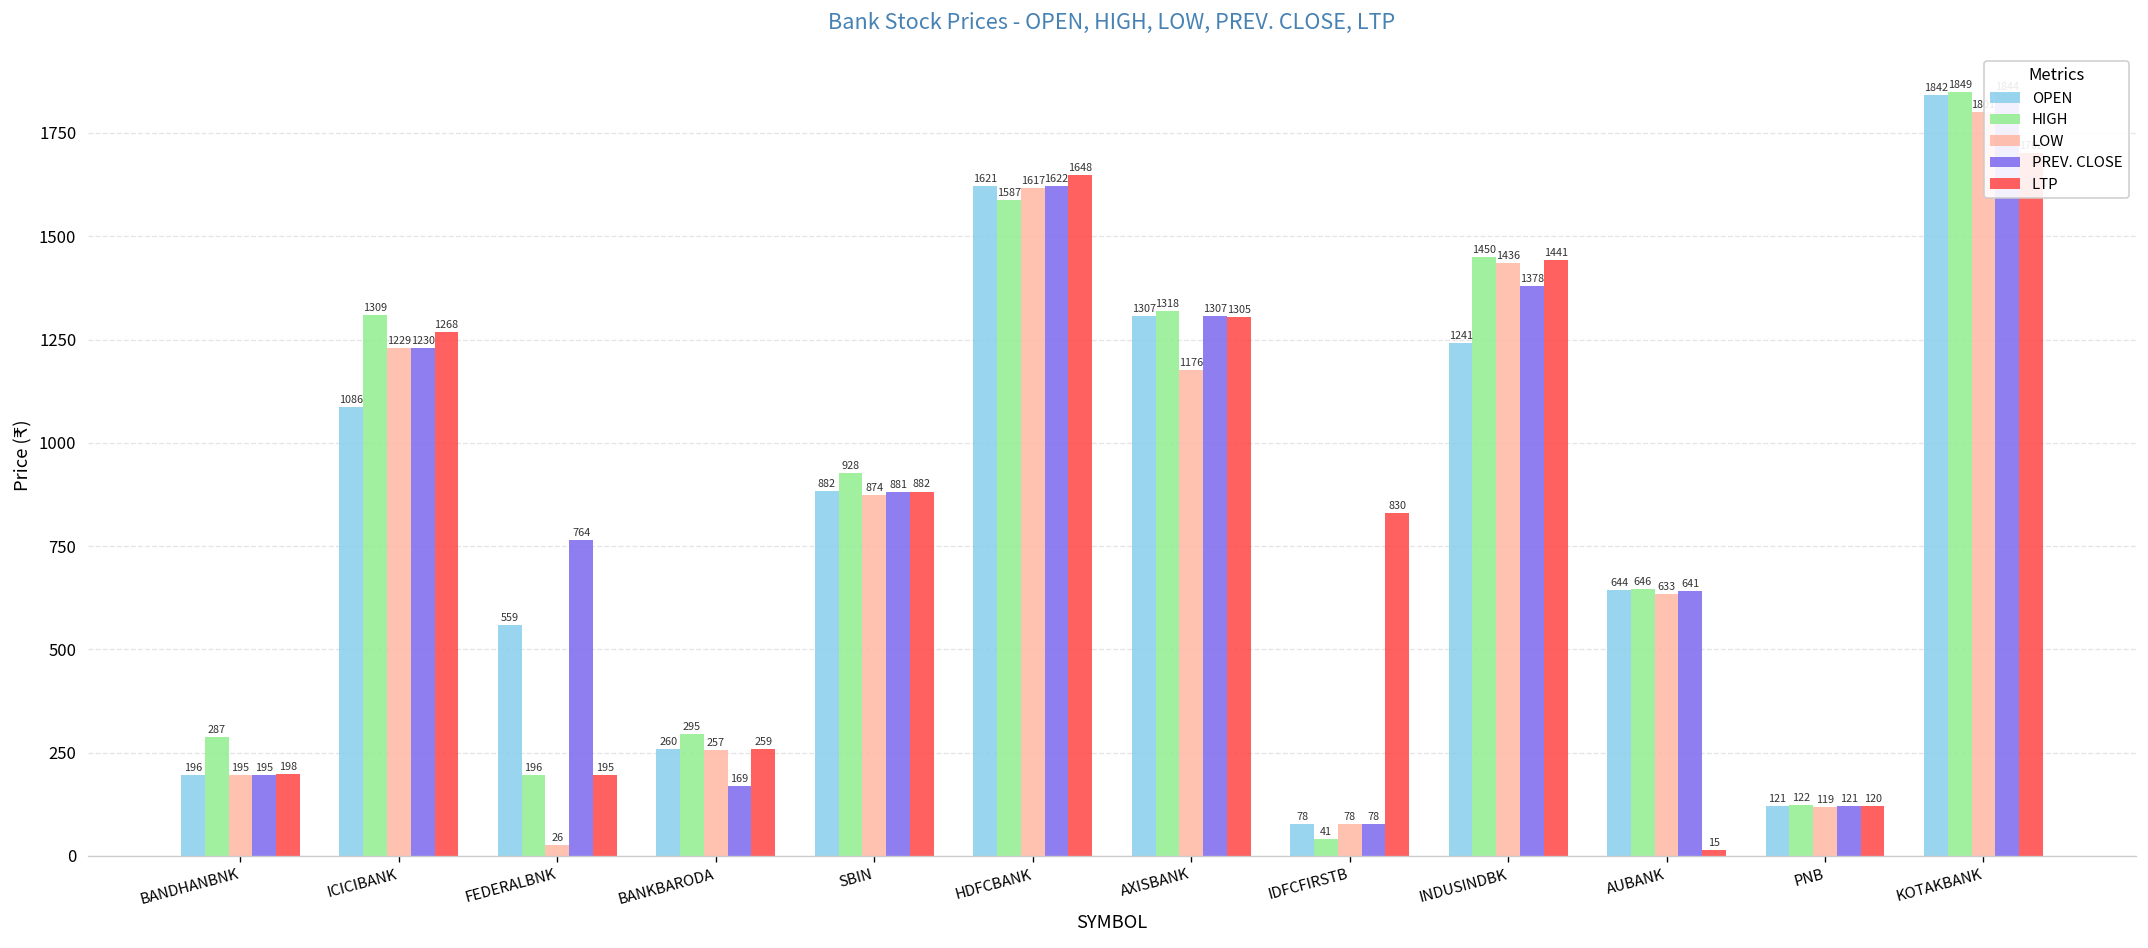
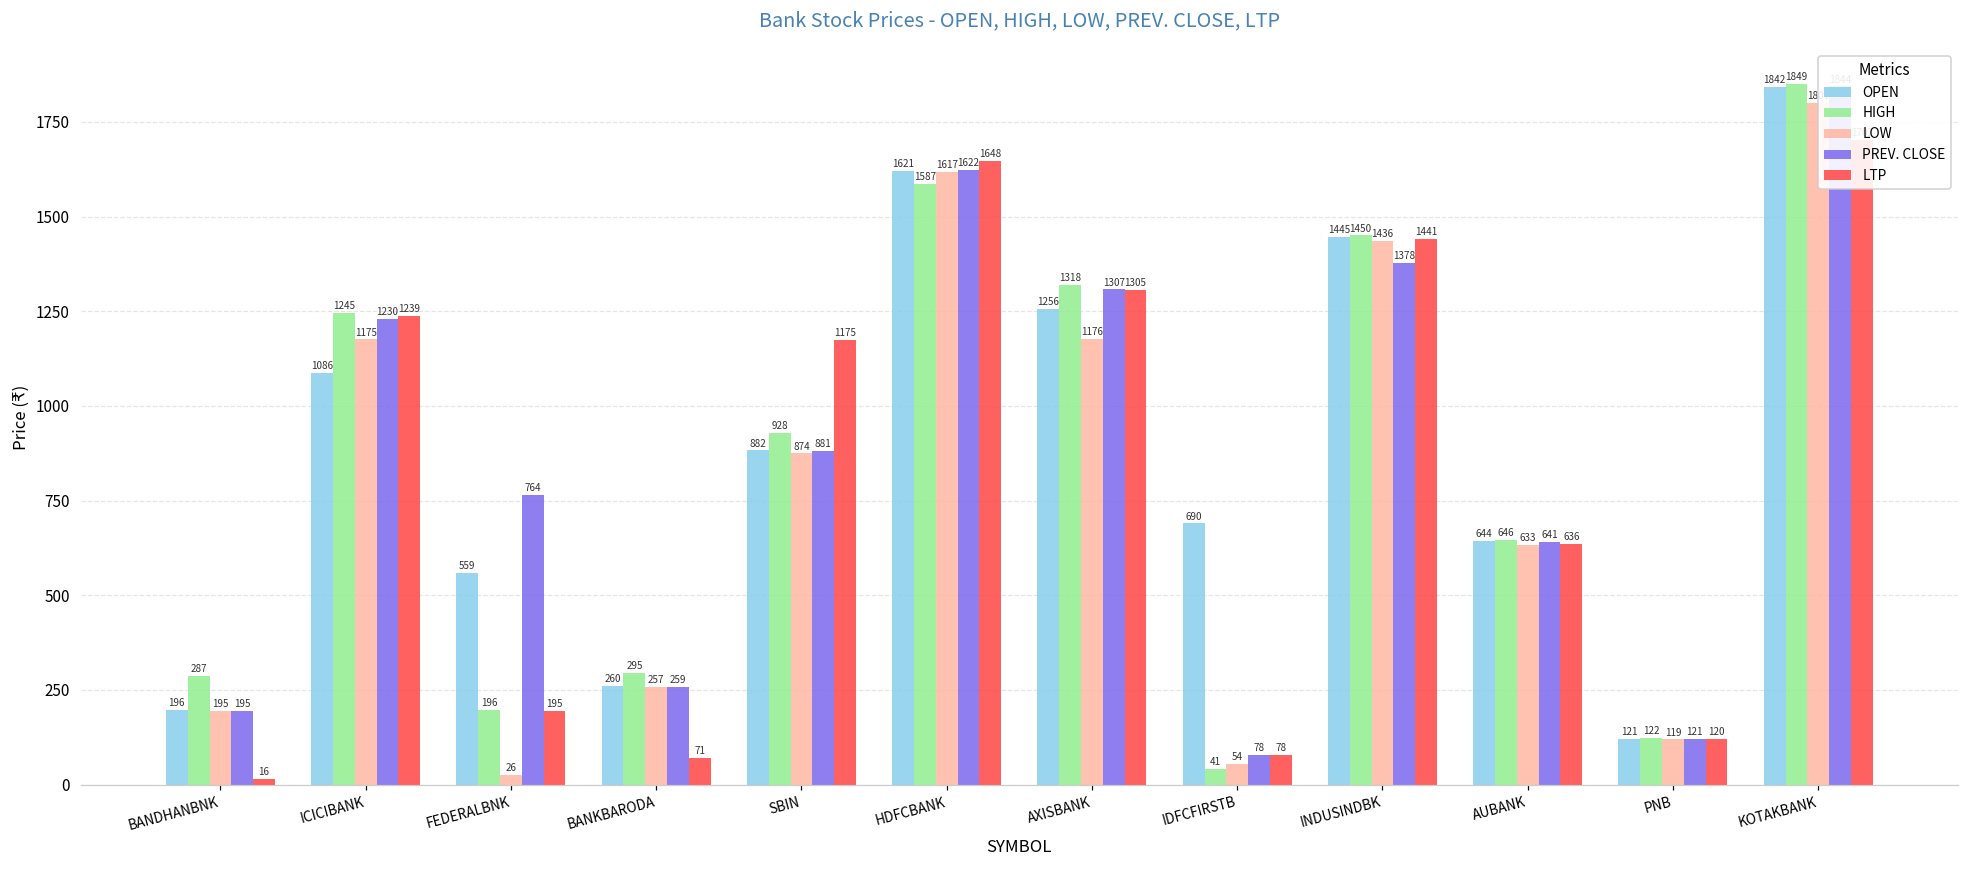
LTP, BANDHANBNK: 198 -> 16
HIGH, ICICIBANK: 1309 -> 1245
LOW, ICICIBANK: 1229 -> 1175
LTP, ICICIBANK: 1268 -> 1239
PREV. CLOSE, BANKBARODA: 169 -> 259
LTP, BANKBARODA: 259 -> 71
LTP, SBIN: 882 -> 1175
OPEN, AXISBANK: 1307 -> 1256
OPEN, IDFCFIRSTB: 78 -> 690
LOW, IDFCFIRSTB: 78 -> 54
LTP, IDFCFIRSTB: 830 -> 78
OPEN, INDUSINDBK: 1241 -> 1445
LTP, AUBANK: 15 -> 636
